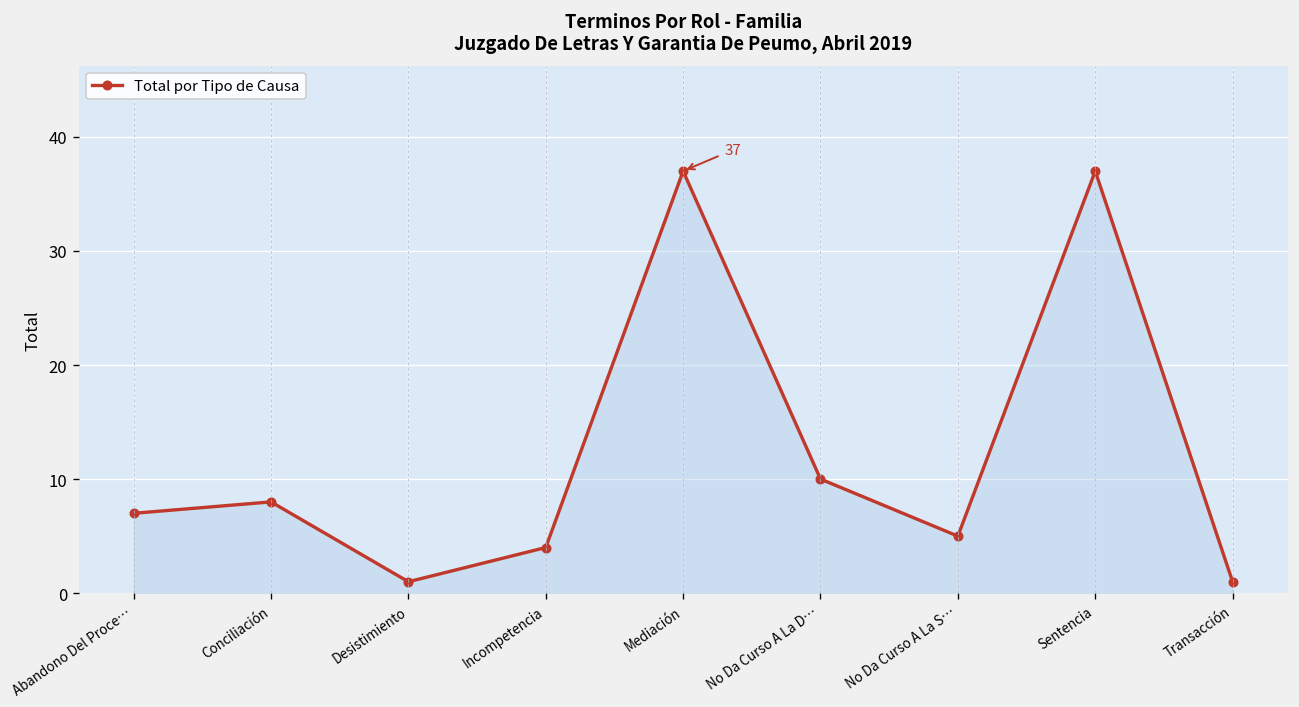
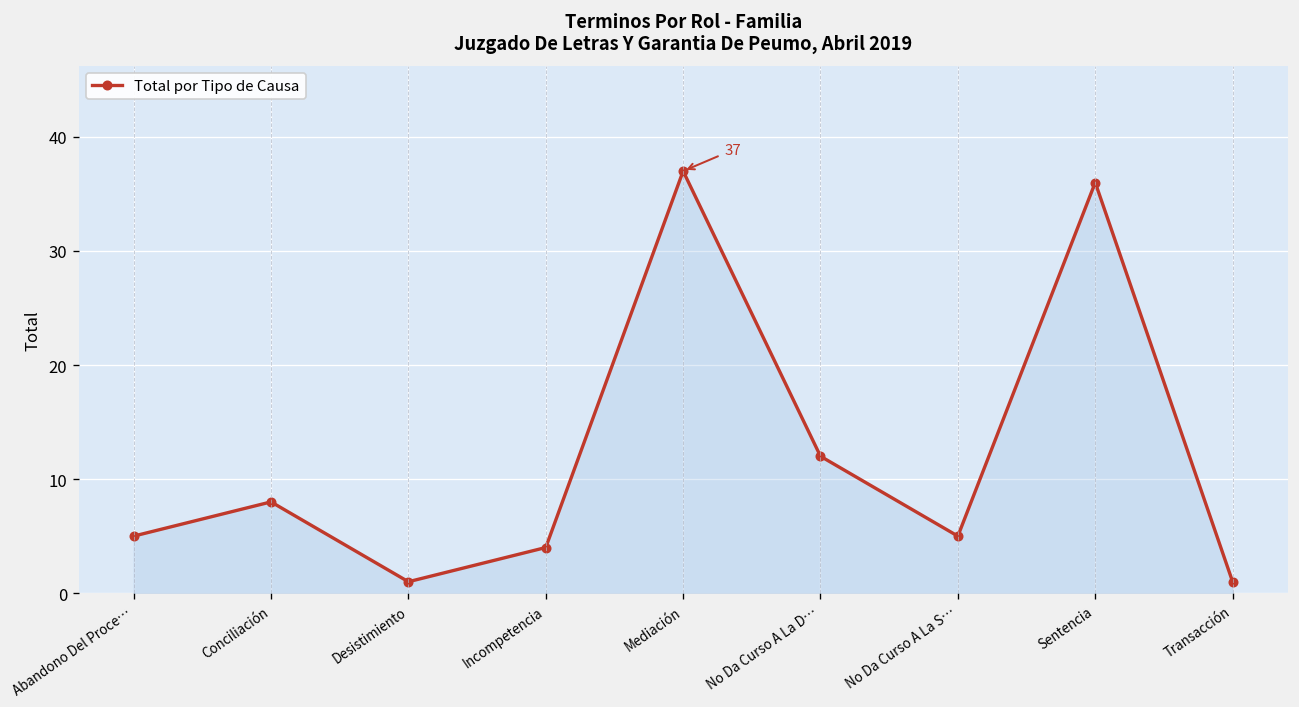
Abandono Del Proce…: 7 -> 5
No Da Curso A La D…: 10 -> 12
Sentencia: 37 -> 36
